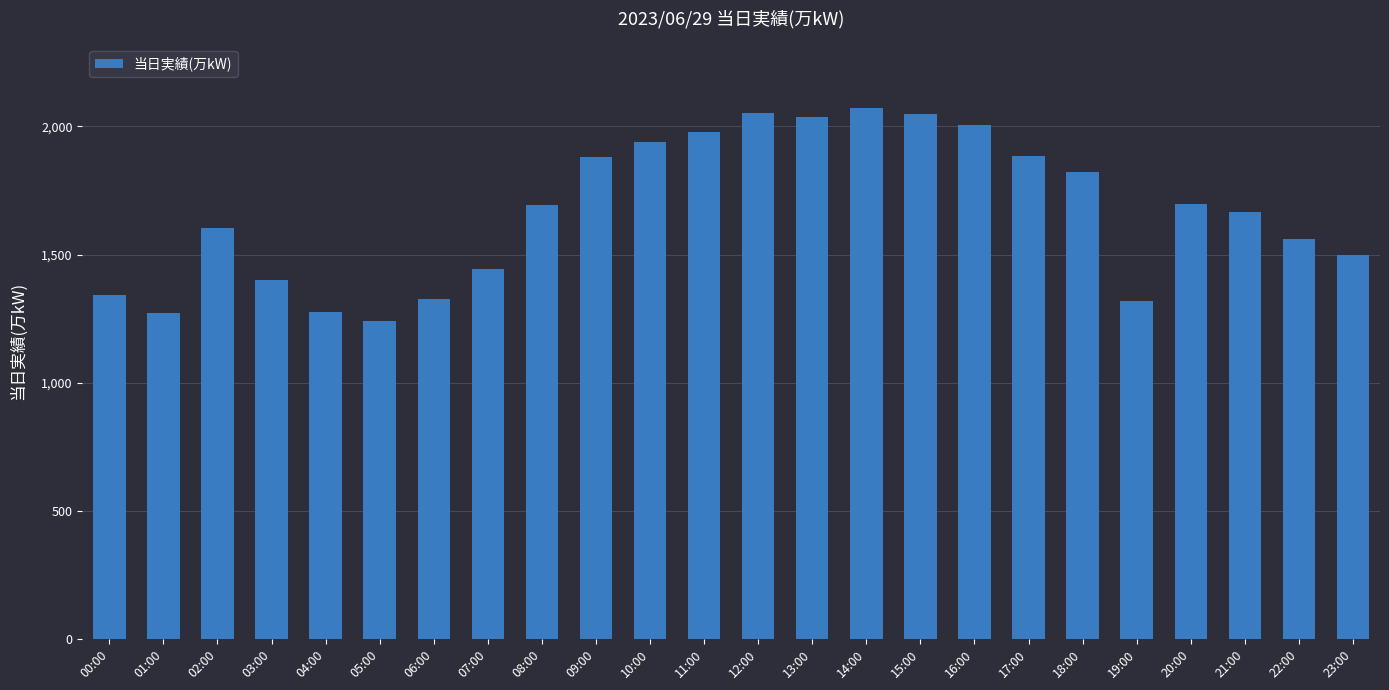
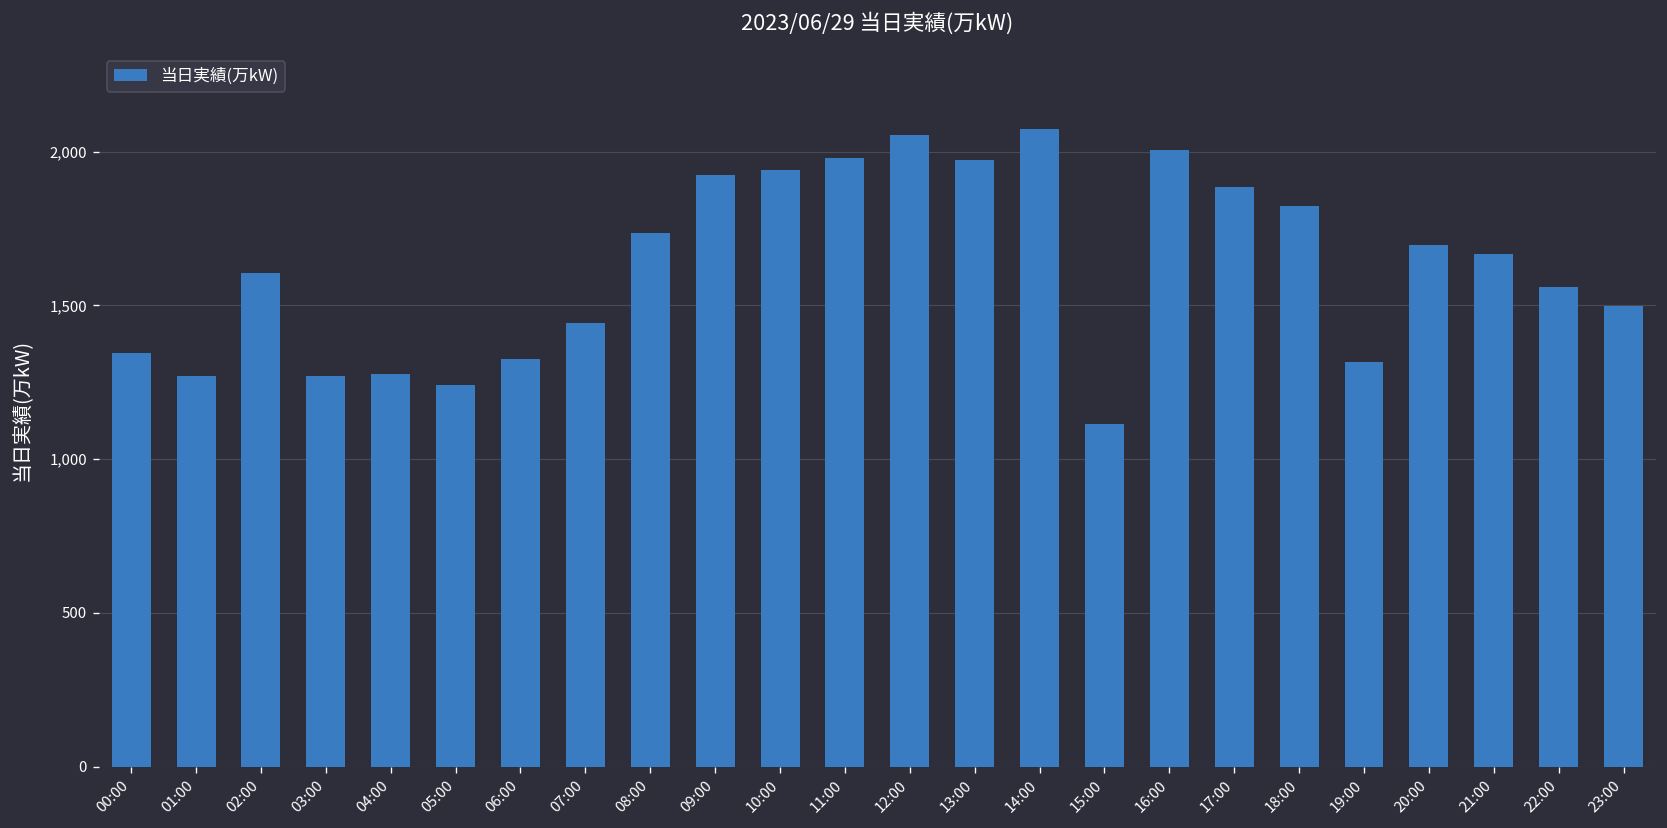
03:00: 1,400 -> 1,270
08:00: 1,700 -> 1,740
09:00: 1,880 -> 1,930
13:00: 2,040 -> 1,970
15:00: 2,050 -> 1,110
